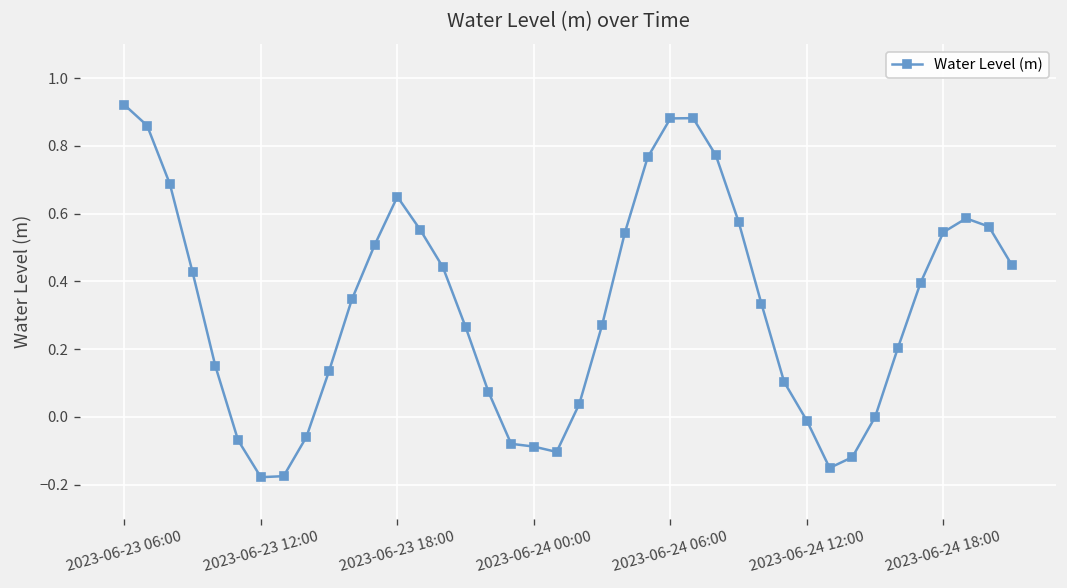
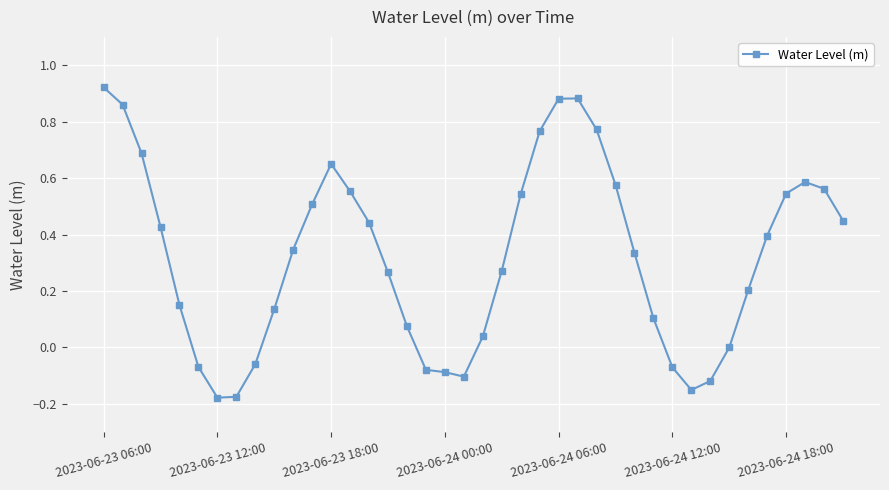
2023-06-24 12:00: -0.01 -> -0.07
